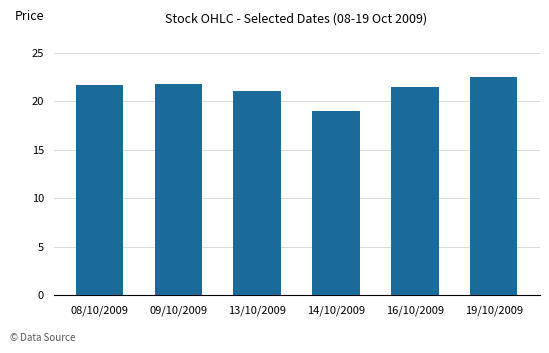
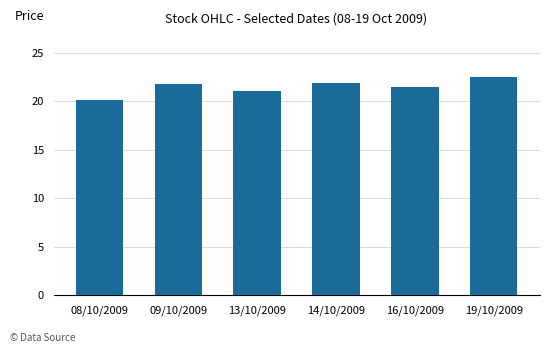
08/10/2009: 22 -> 20
14/10/2009: 19 -> 22
